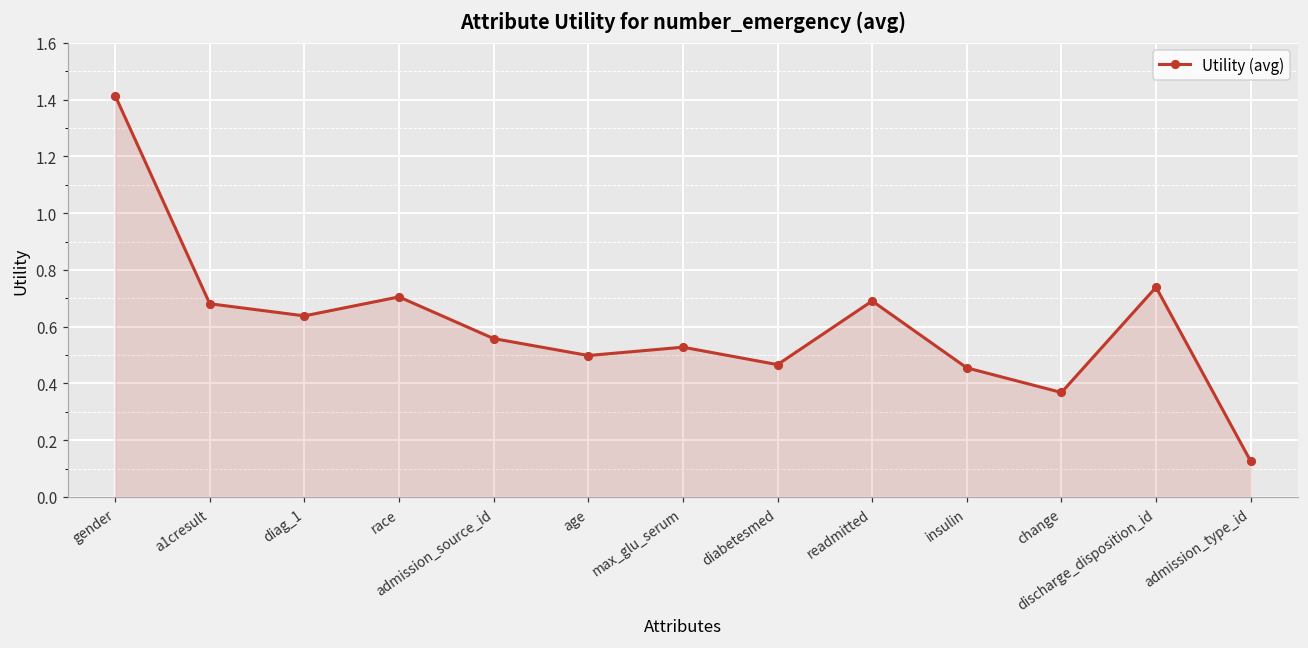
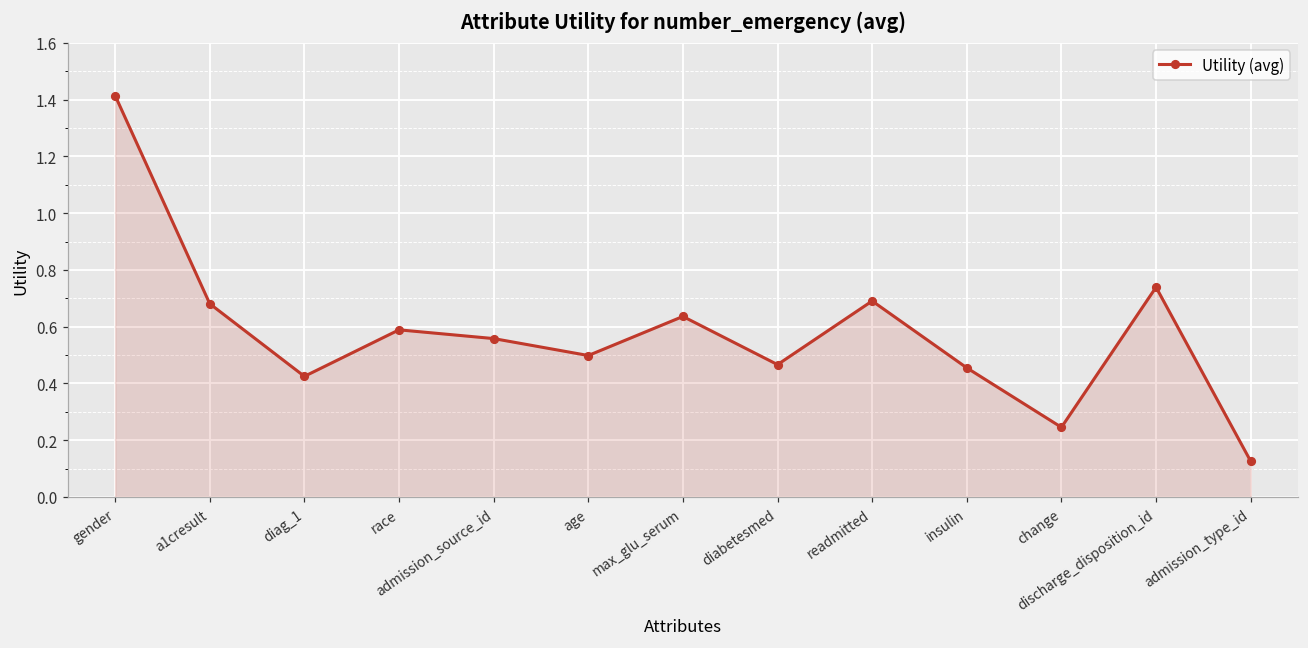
diag_1: 0.64 -> 0.42
race: 0.70 -> 0.59
max_glu_serum: 0.53 -> 0.64
change: 0.37 -> 0.25
